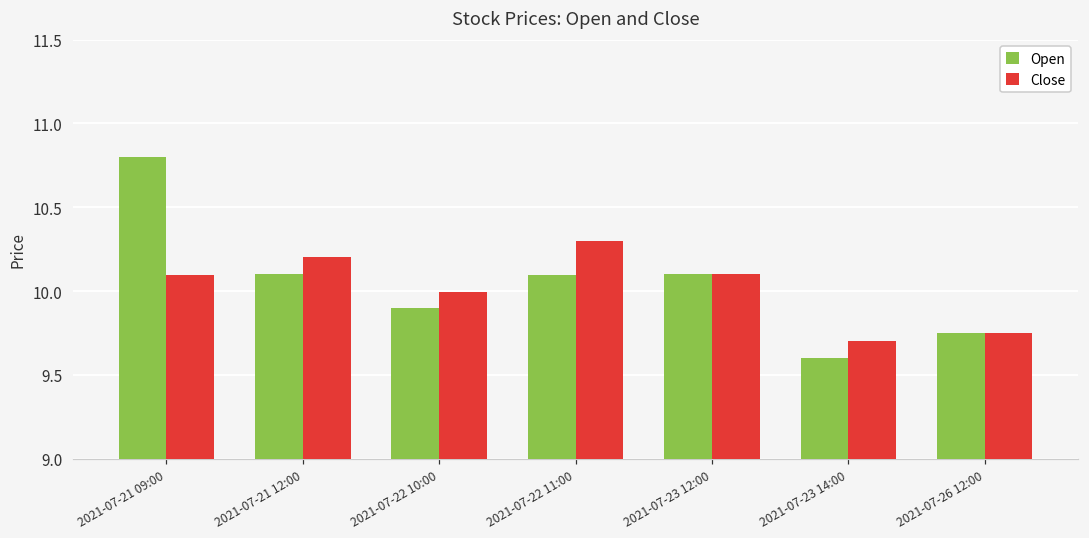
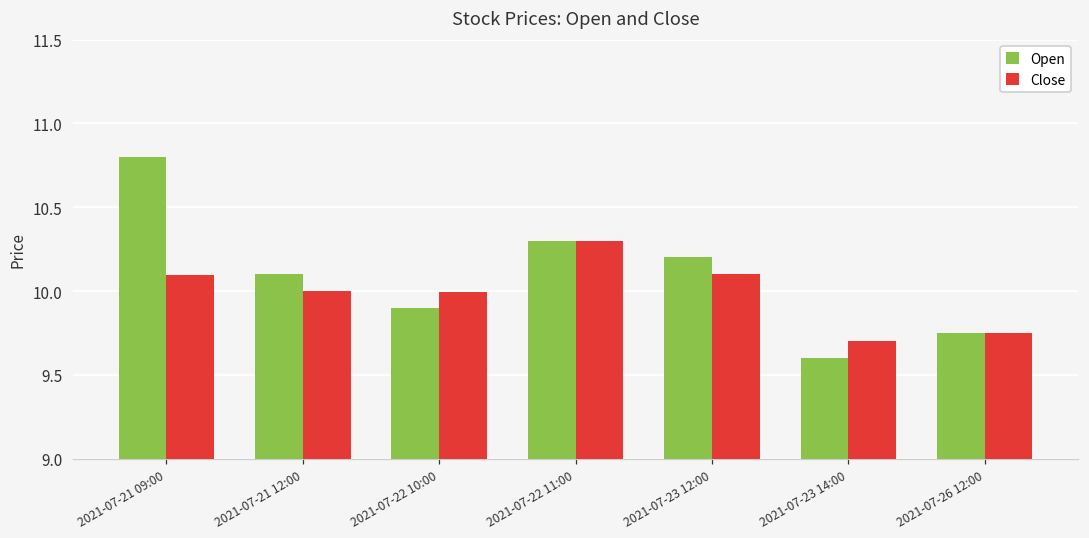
Close, 2021-07-21 12:00: 10.2 -> 10.0
Open, 2021-07-22 11:00: 10.09 -> 10.30
Open, 2021-07-23 12:00: 10.1 -> 10.2
